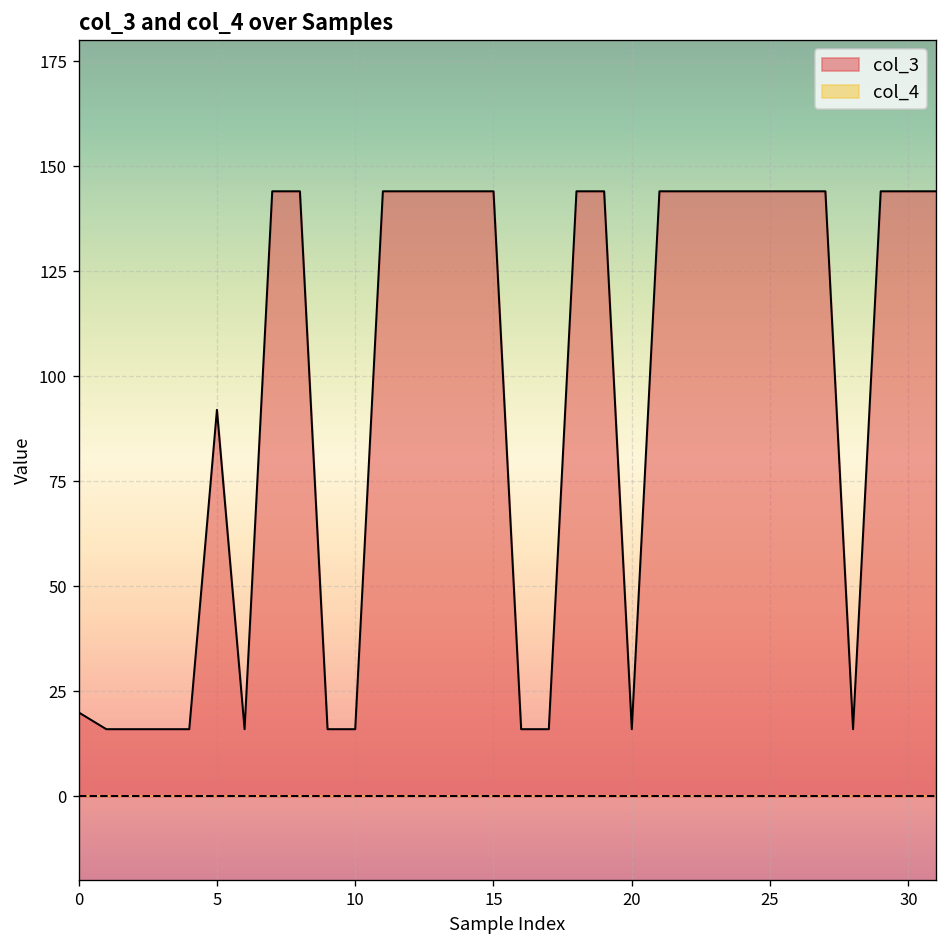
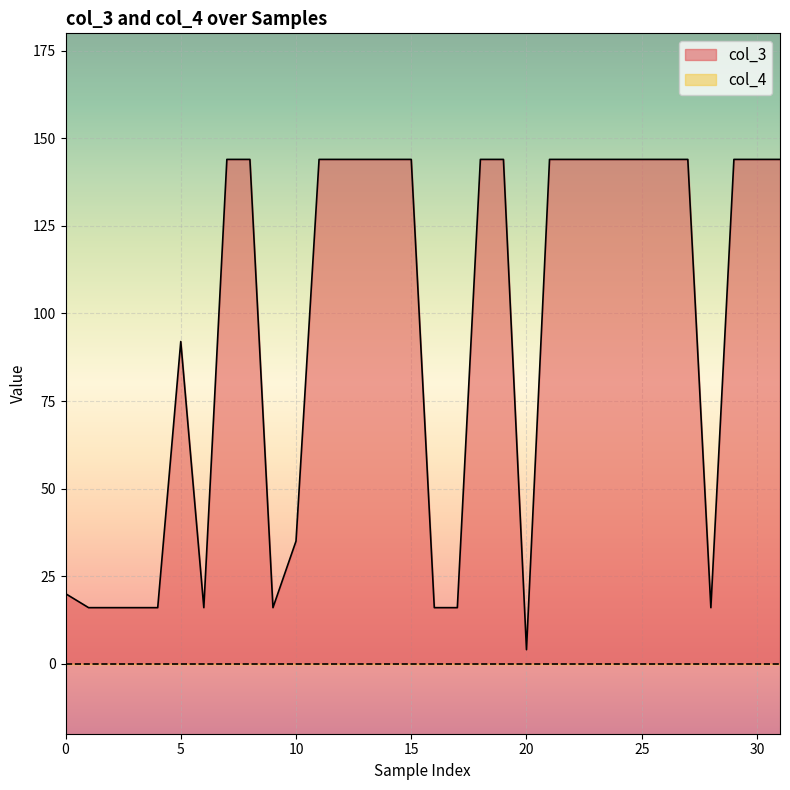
col_3, 10: 16 -> 35
col_3, 20: 16 -> 4
